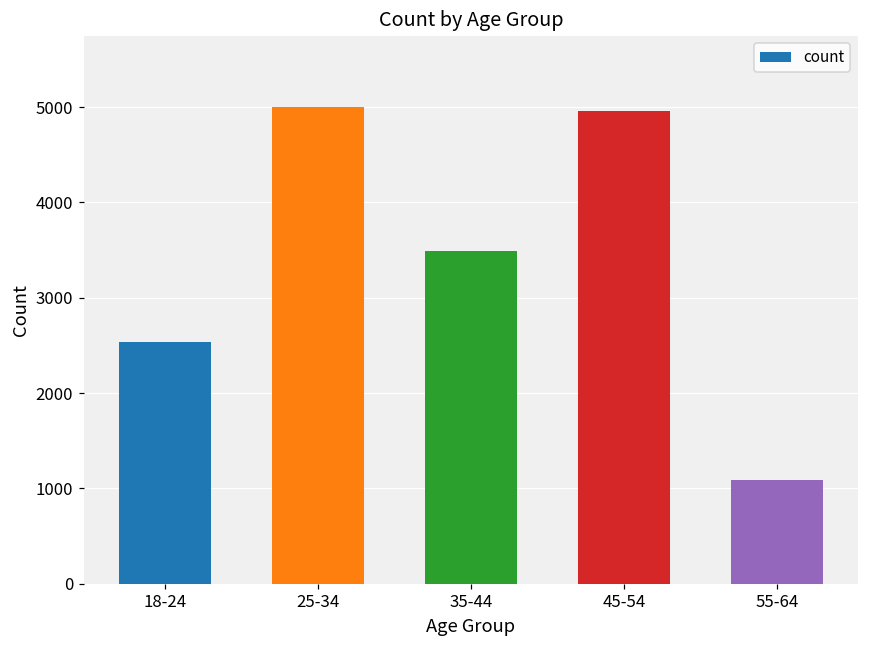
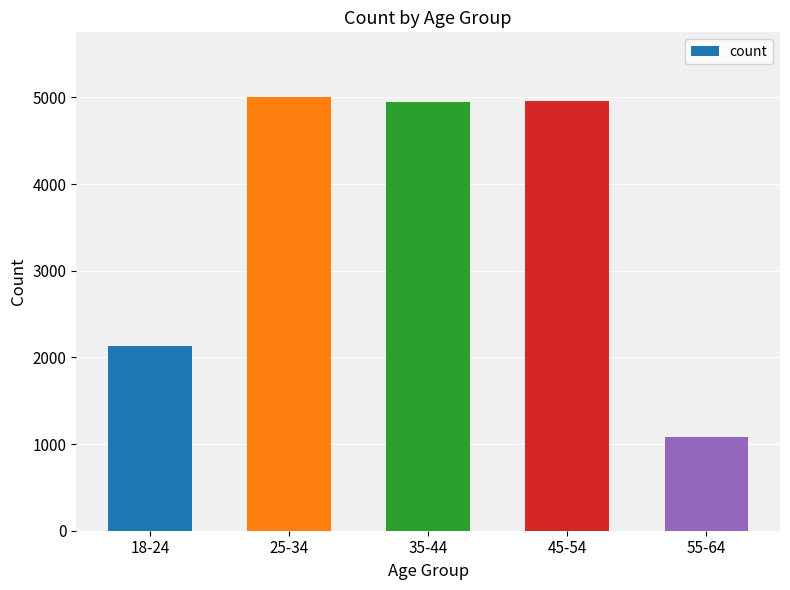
18-24: 2500 -> 2100
35-44: 3500 -> 4900
